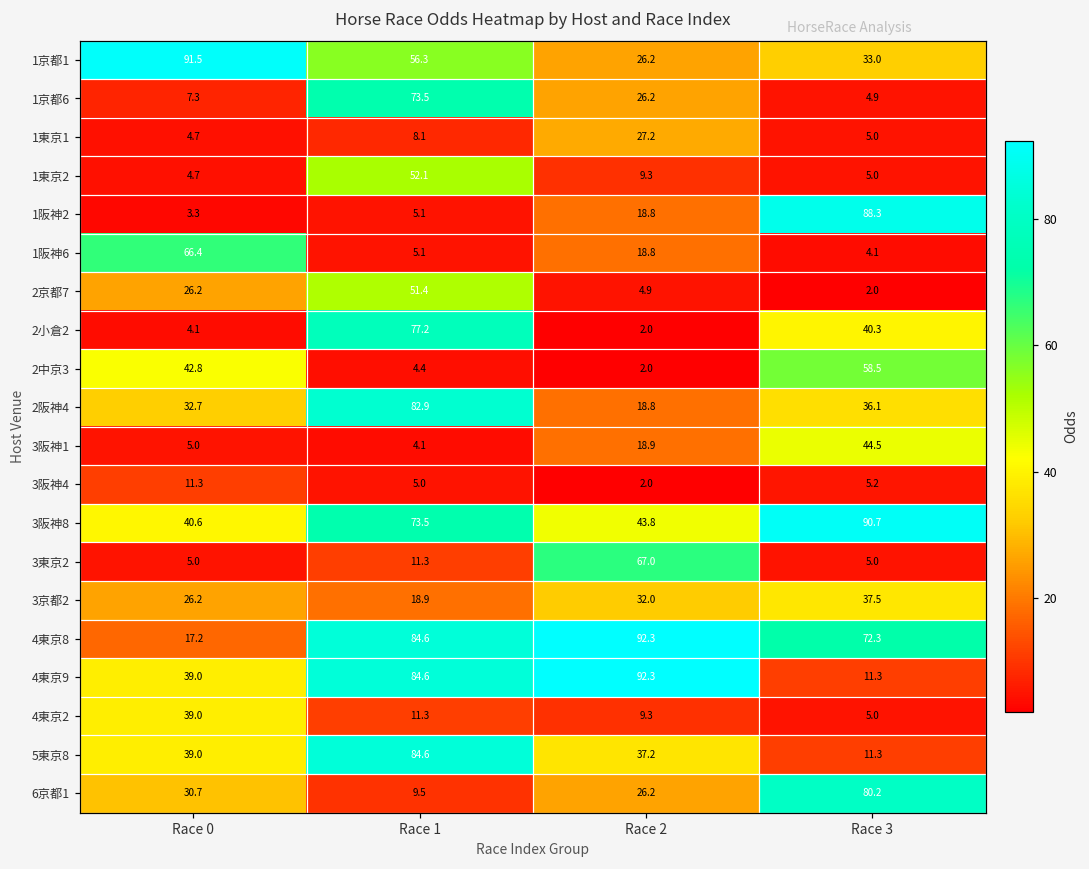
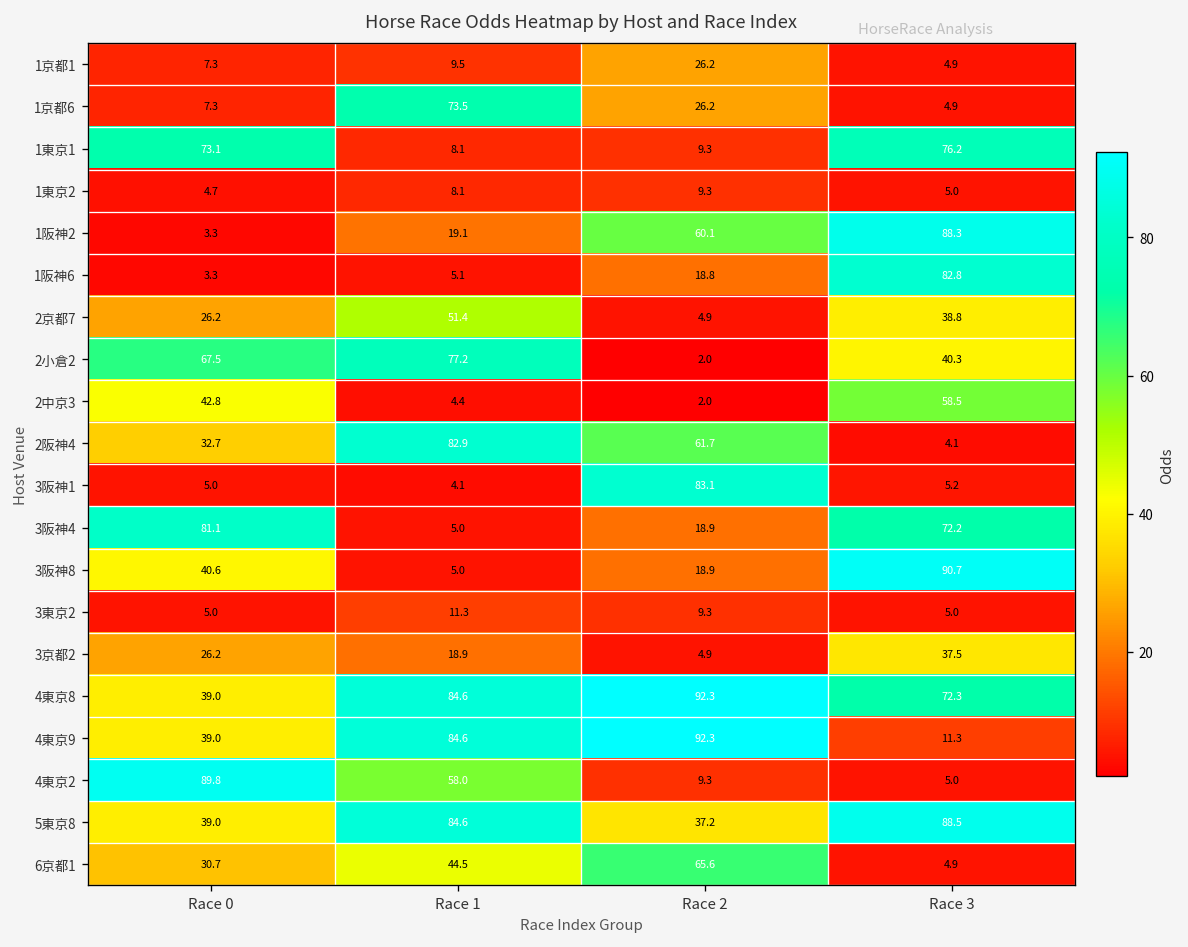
1京都1, Race 0: 91.5 -> 7.3
1京都1, Race 1: 56.3 -> 9.5
1京都1, Race 3: 33.0 -> 4.9
1東京1, Race 0: 4.7 -> 73.1
1東京1, Race 2: 27.2 -> 9.3
1東京1, Race 3: 5.0 -> 76.2
1東京2, Race 1: 52.1 -> 8.1
1阪神2, Race 1: 5.1 -> 19.1
1阪神2, Race 2: 18.8 -> 60.1
1阪神6, Race 0: 66.4 -> 3.3
1阪神6, Race 3: 4.1 -> 82.8
2京都7, Race 3: 2.0 -> 38.8
2小倉2, Race 0: 4.1 -> 67.5
2阪神4, Race 2: 18.8 -> 61.7
2阪神4, Race 3: 36.1 -> 4.1
3阪神1, Race 2: 18.9 -> 83.1
3阪神1, Race 3: 44.5 -> 5.2
3阪神4, Race 0: 11.3 -> 81.1
3阪神4, Race 2: 2.0 -> 18.9
3阪神4, Race 3: 5.2 -> 72.2
3阪神8, Race 1: 73.5 -> 5.0
3阪神8, Race 2: 43.8 -> 18.9
3東京2, Race 2: 67.0 -> 9.3
3京都2, Race 2: 32.0 -> 4.9
4東京8, Race 0: 17.2 -> 39.0
4東京2, Race 0: 39.0 -> 89.8
4東京2, Race 1: 11.3 -> 58.0
5東京8, Race 3: 11.3 -> 88.5
6京都1, Race 1: 9.5 -> 44.5
6京都1, Race 2: 26.2 -> 65.6
6京都1, Race 3: 80.2 -> 4.9
